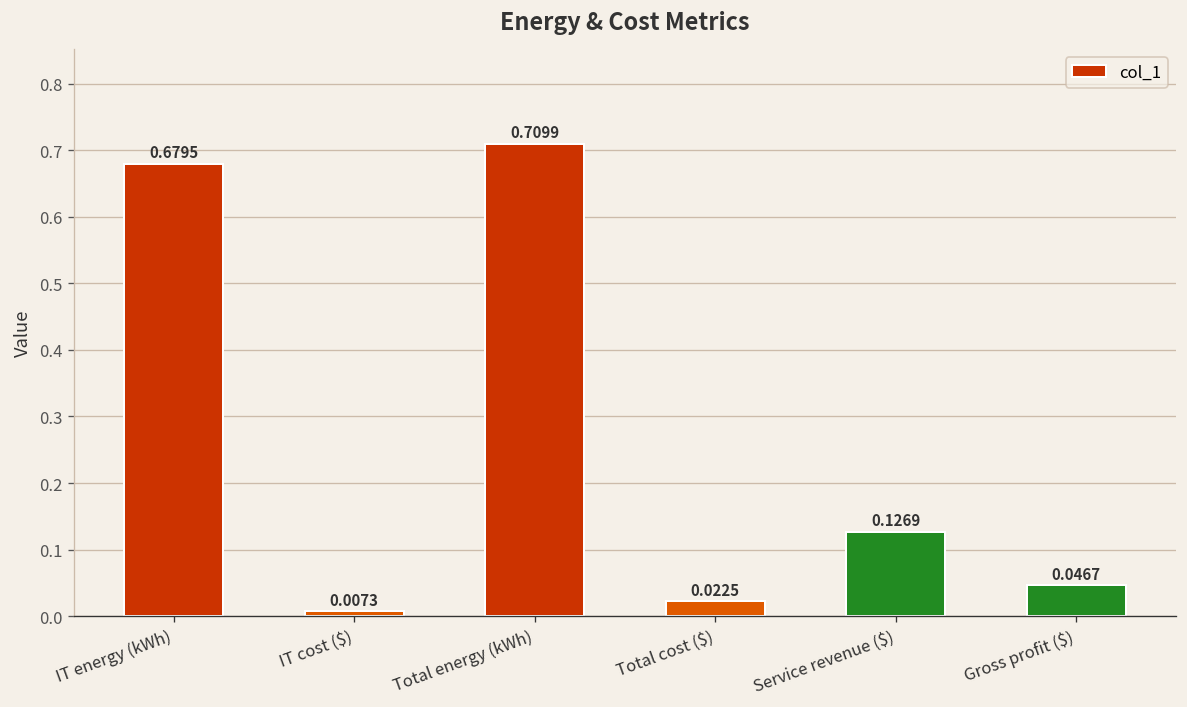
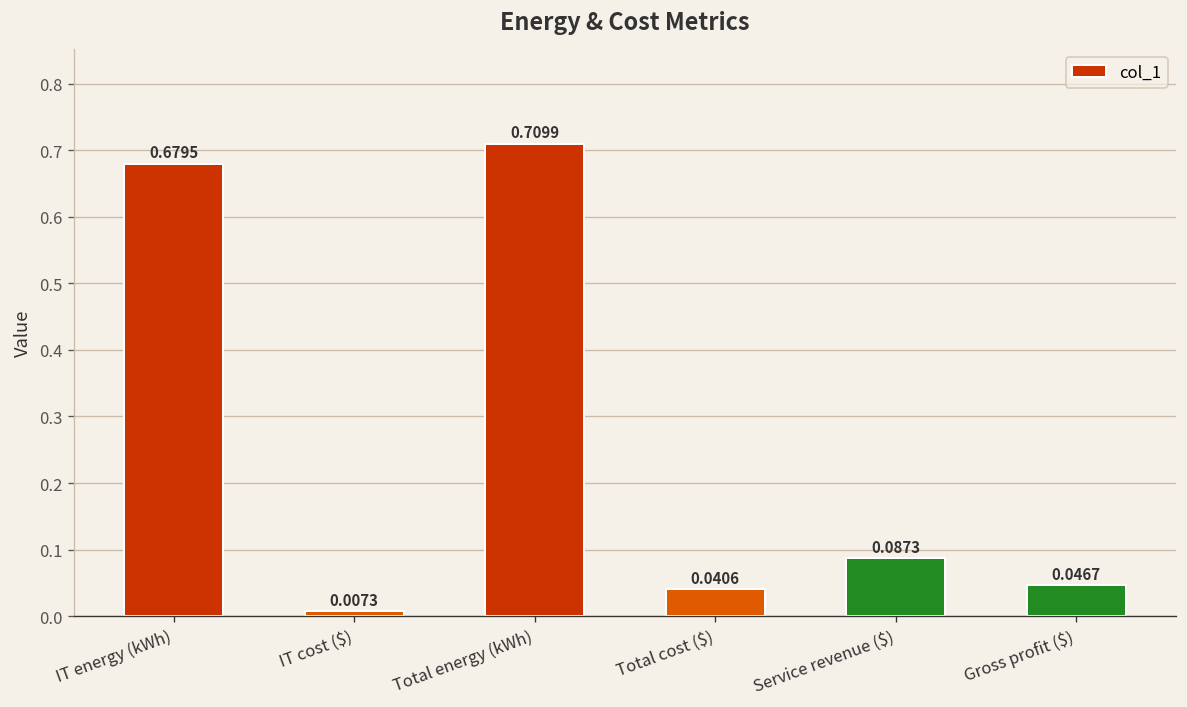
Total cost ($): 0.0225 -> 0.0406
Service revenue ($): 0.1269 -> 0.0873
